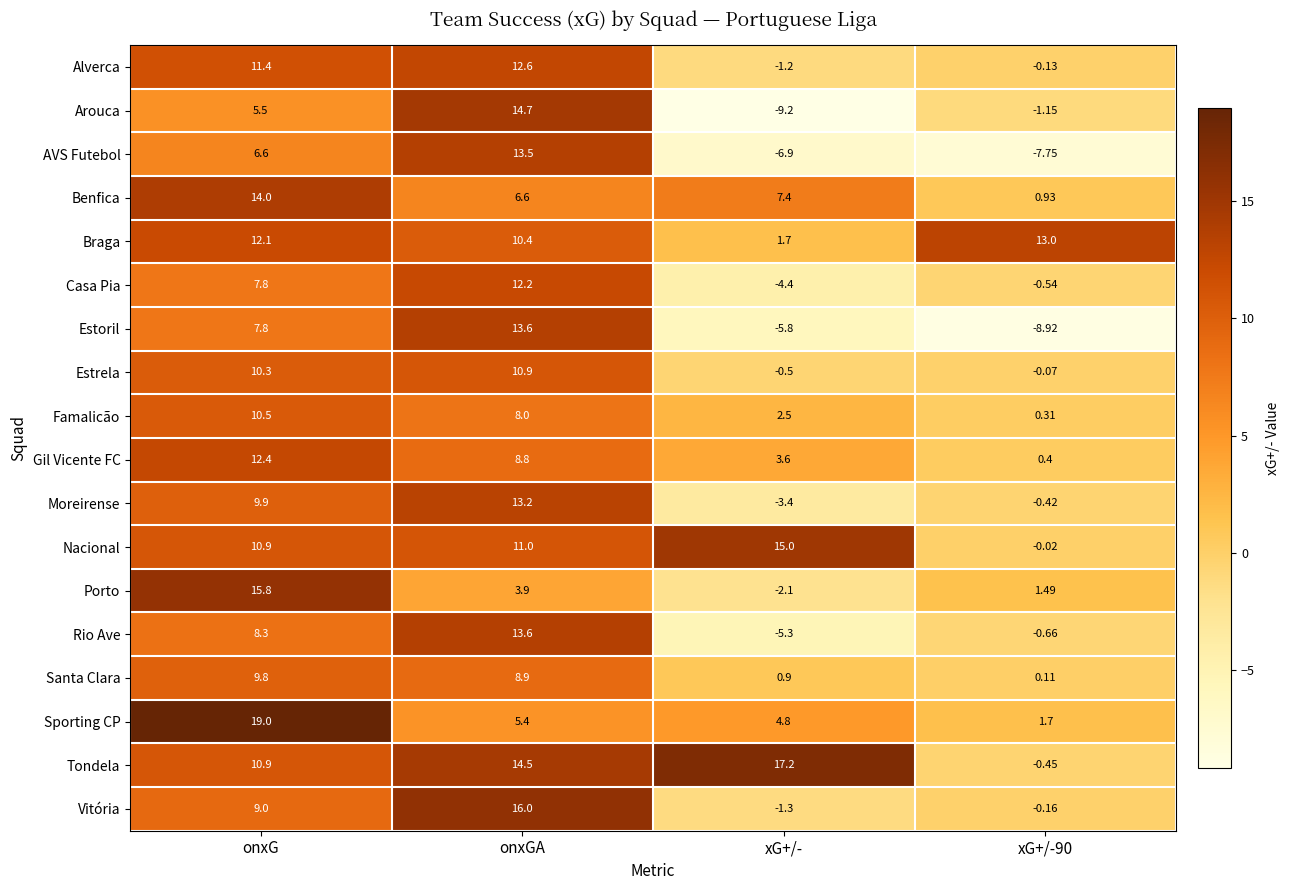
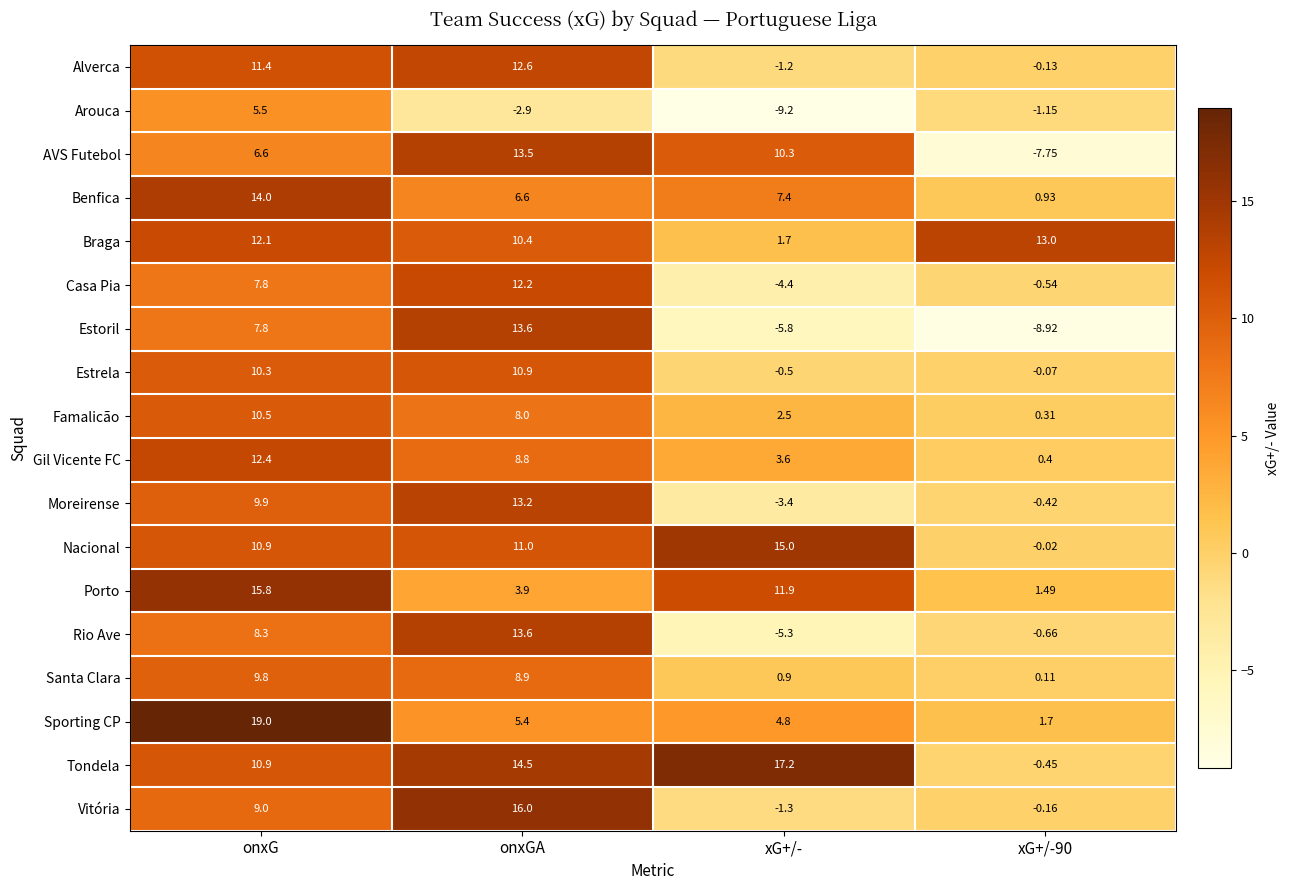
Arouca, onxGA: 14.7 -> -2.9
AVS Futebol, xG+/-: -6.9 -> 10.3
Porto, xG+/-: -2.1 -> 11.9
